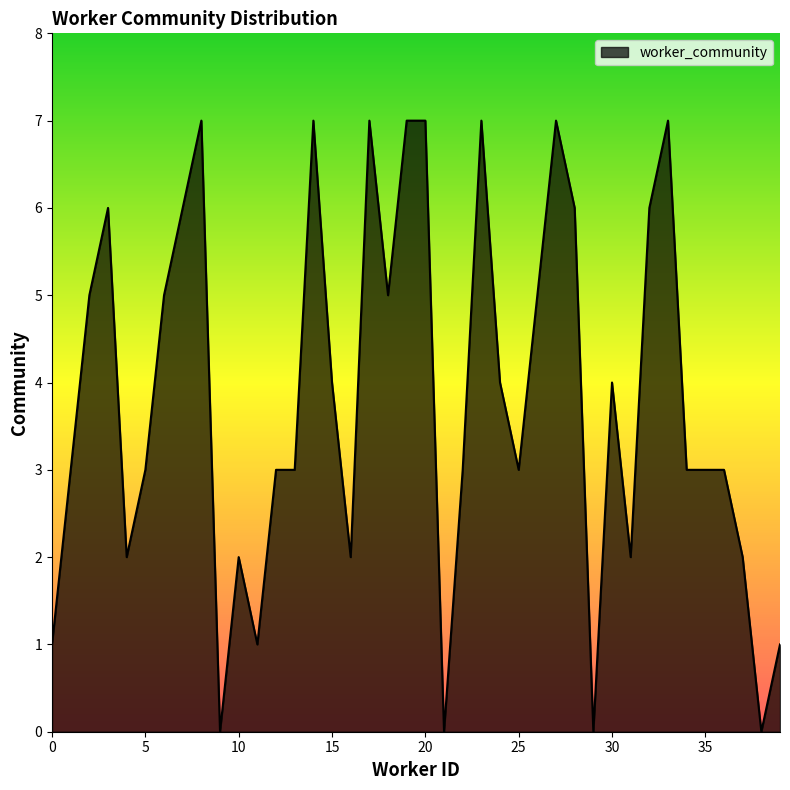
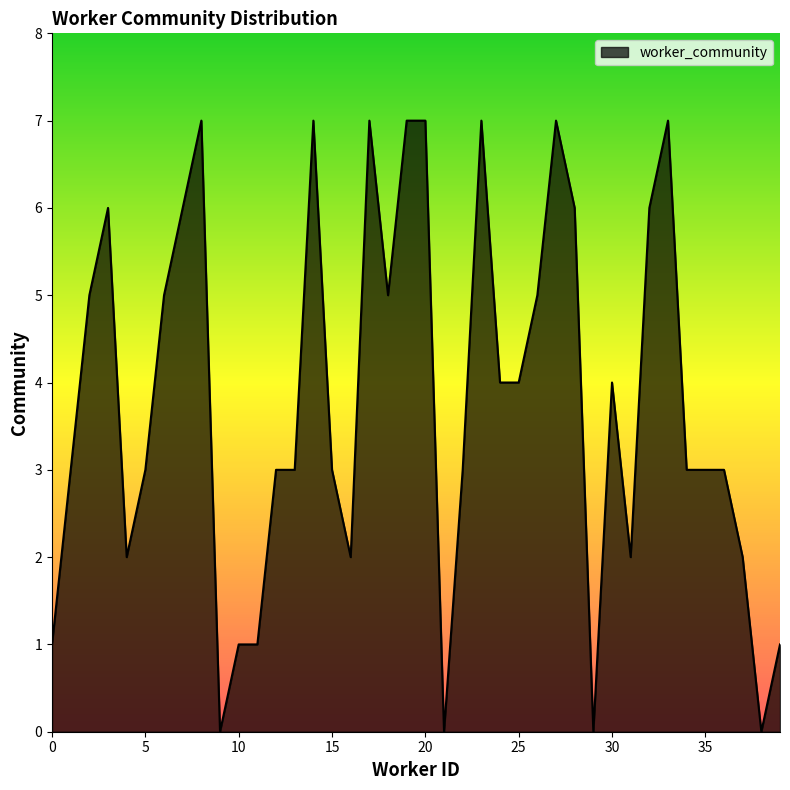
10: 2 -> 1
15: 4 -> 3
25: 3 -> 4
